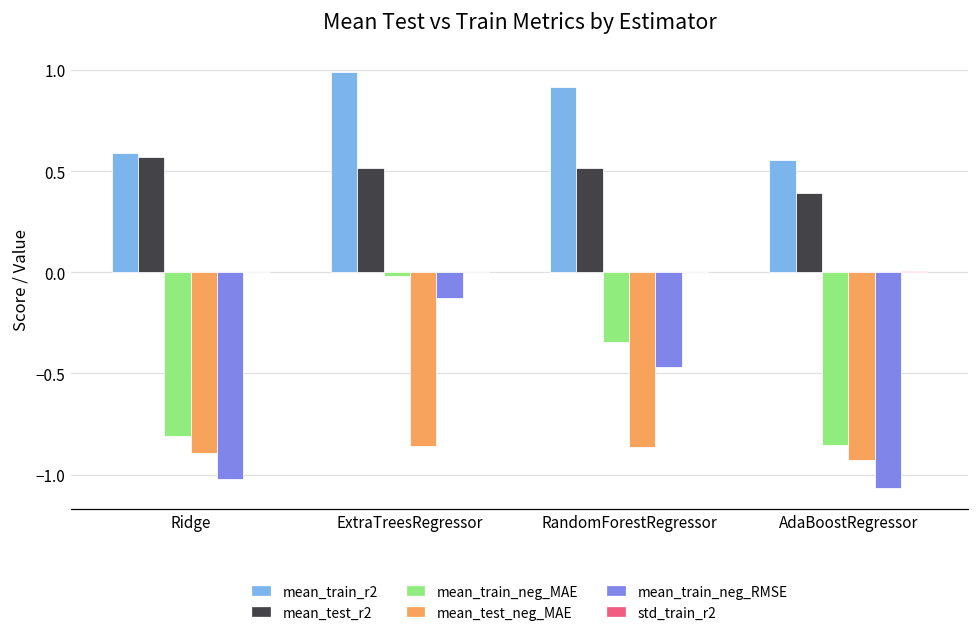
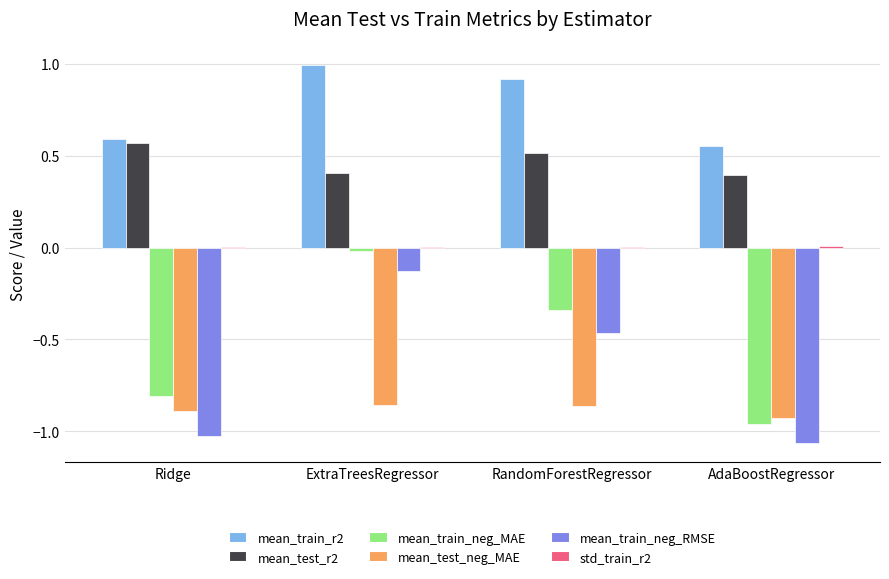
mean_test_r2, ExtraTreesRegressor: 0.52 -> 0.41
mean_train_neg_MAE, AdaBoostRegressor: -0.85 -> -0.96
